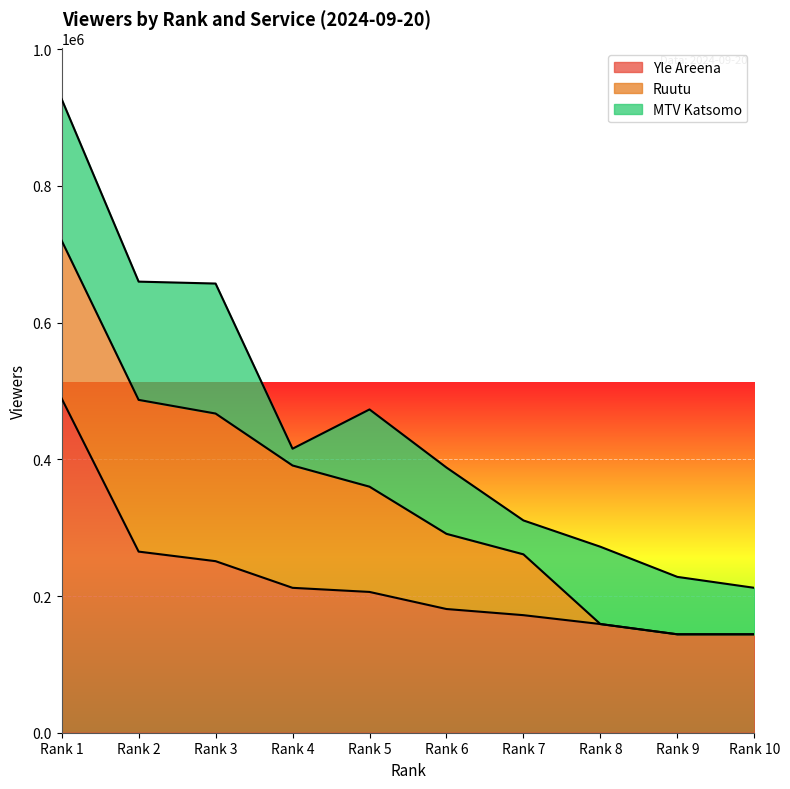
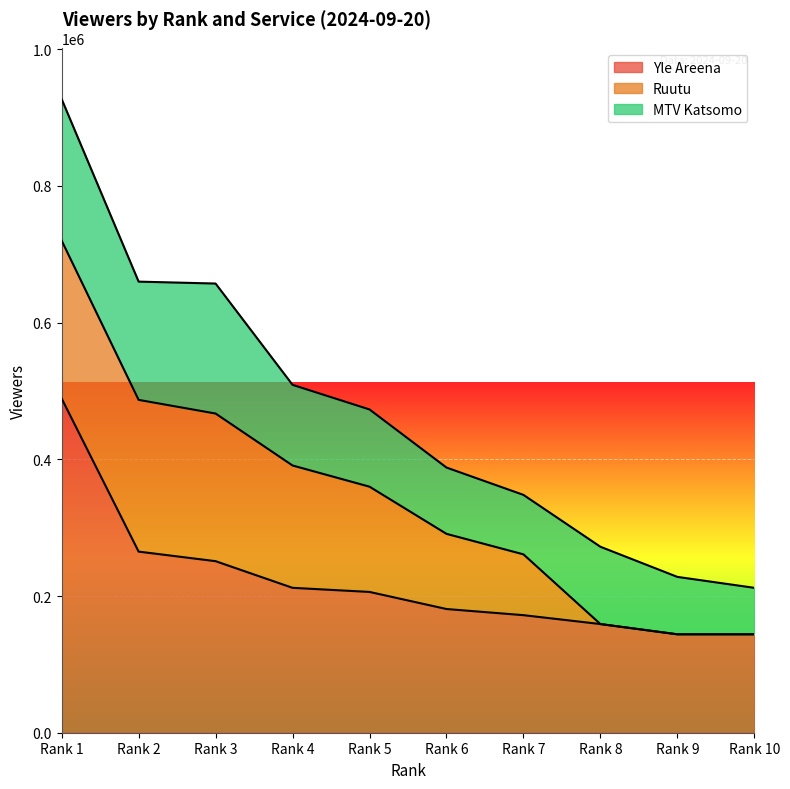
MTV Katsomo, Rank 4: 20000 -> 120000
MTV Katsomo, Rank 7: 50000 -> 90000
